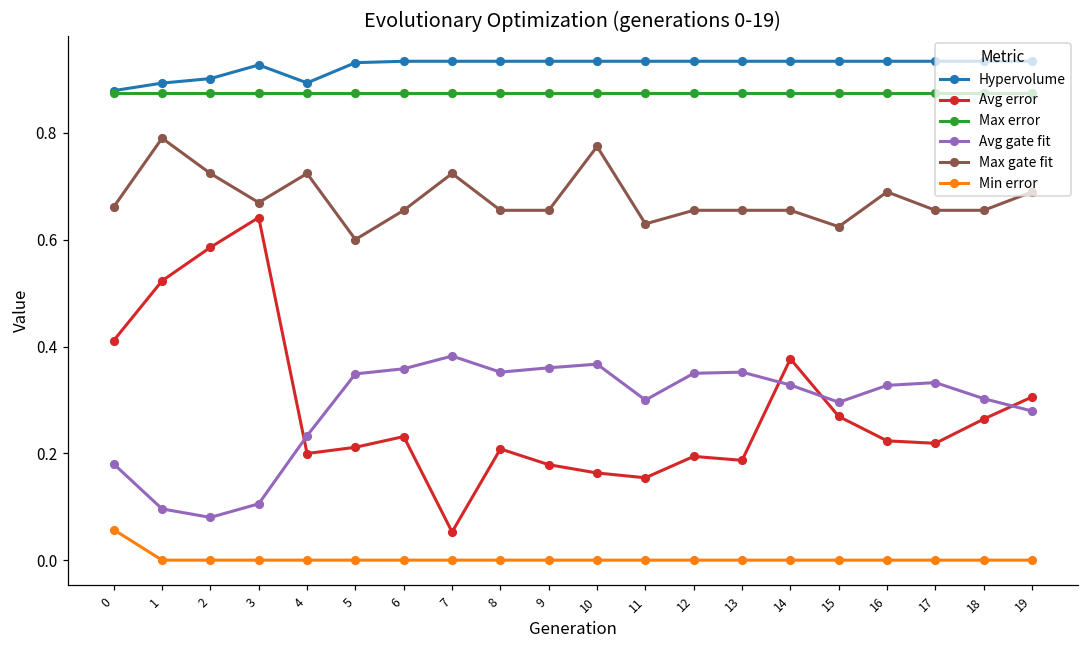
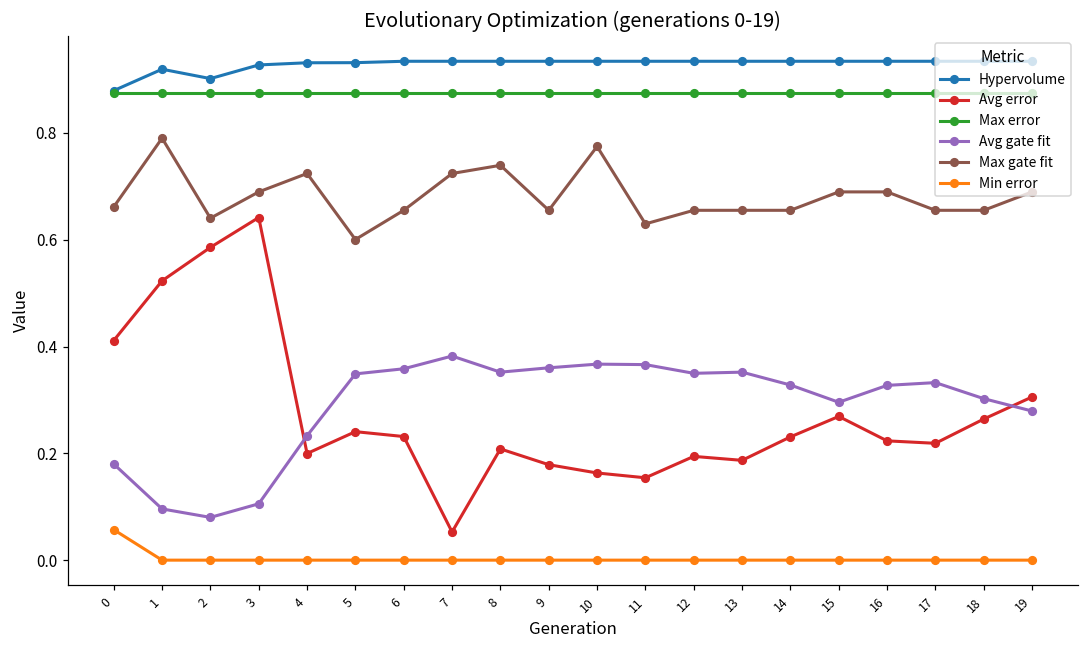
Hypervolume, 1: 0.89 -> 0.92
Max gate fit, 2: 0.72 -> 0.64
Max gate fit, 3: 0.67 -> 0.69
Hypervolume, 4: 0.89 -> 0.93
Avg error, 5: 0.21 -> 0.24
Max gate fit, 8: 0.66 -> 0.74
Avg gate fit, 11: 0.30 -> 0.37
Avg error, 14: 0.38 -> 0.23
Max gate fit, 15: 0.62 -> 0.69
